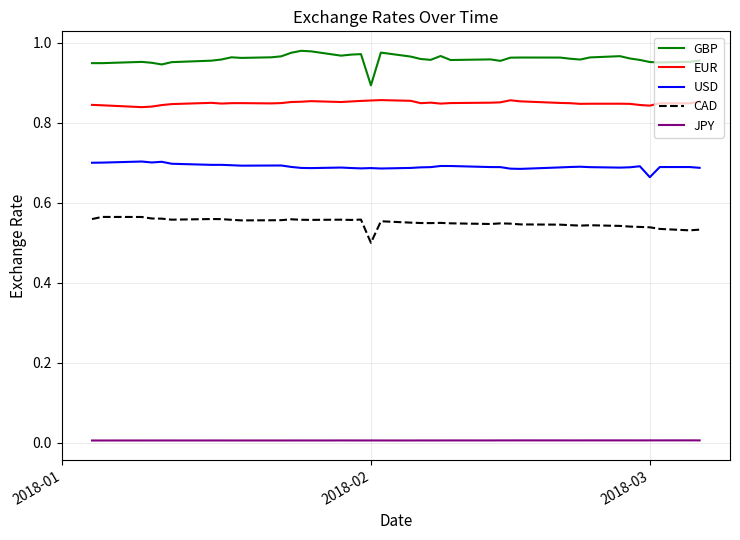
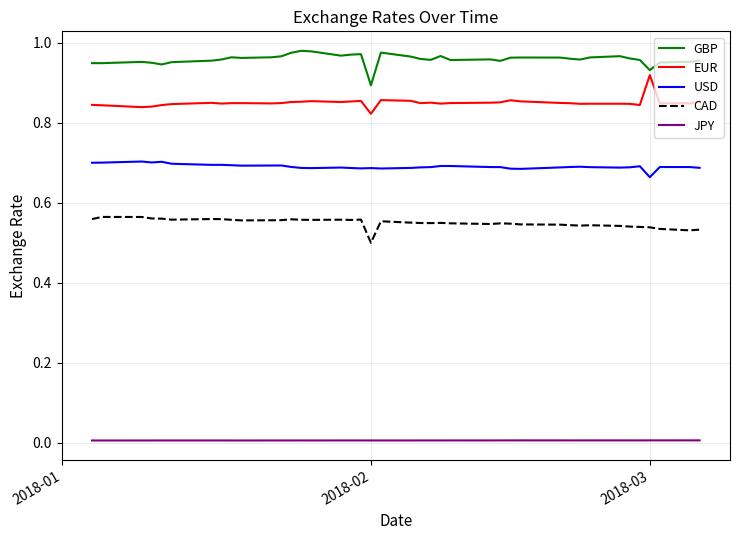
EUR, 2018-02: 0.86 -> 0.82
GBP, 2018-03: 0.95 -> 0.93
EUR, 2018-03: 0.84 -> 0.92
